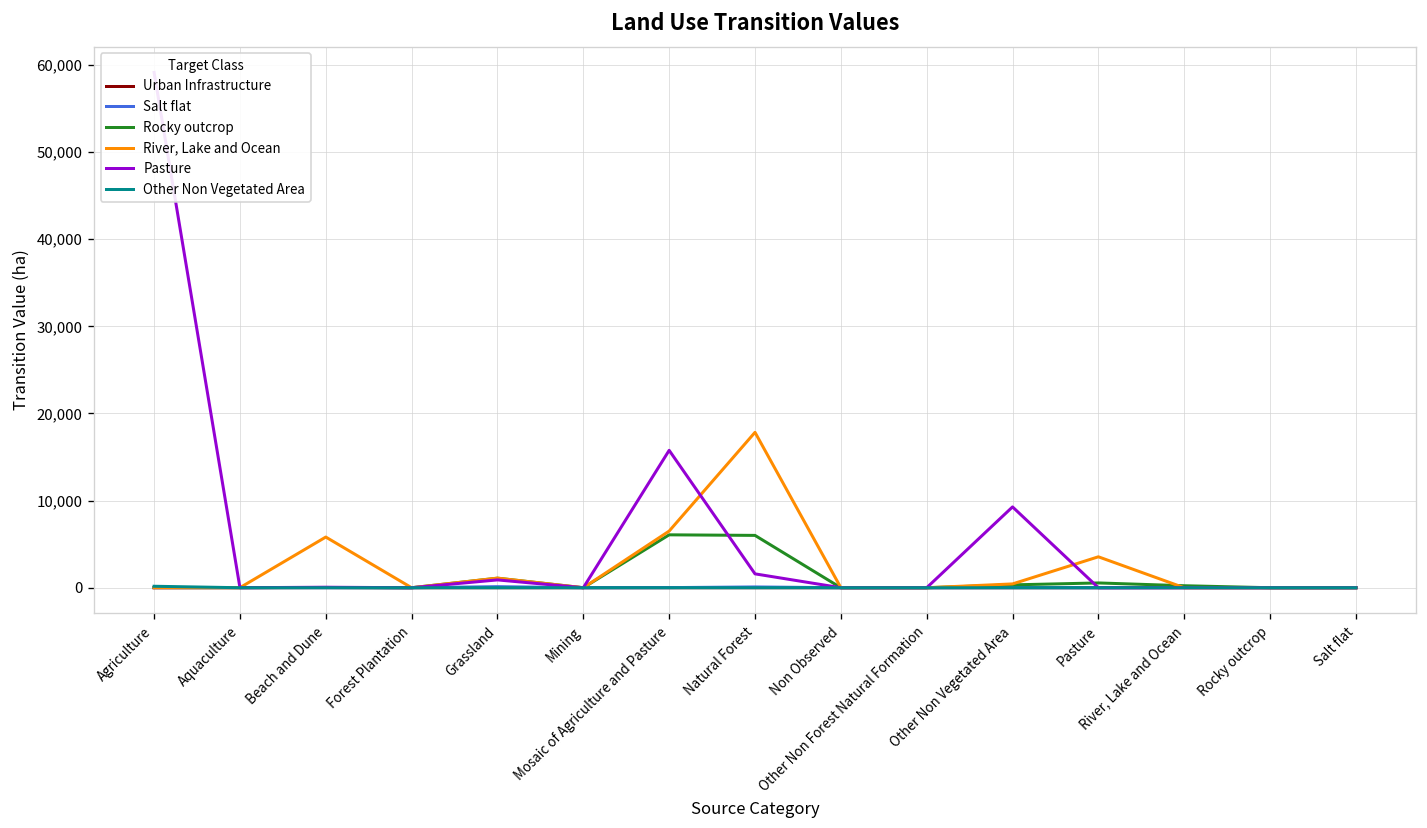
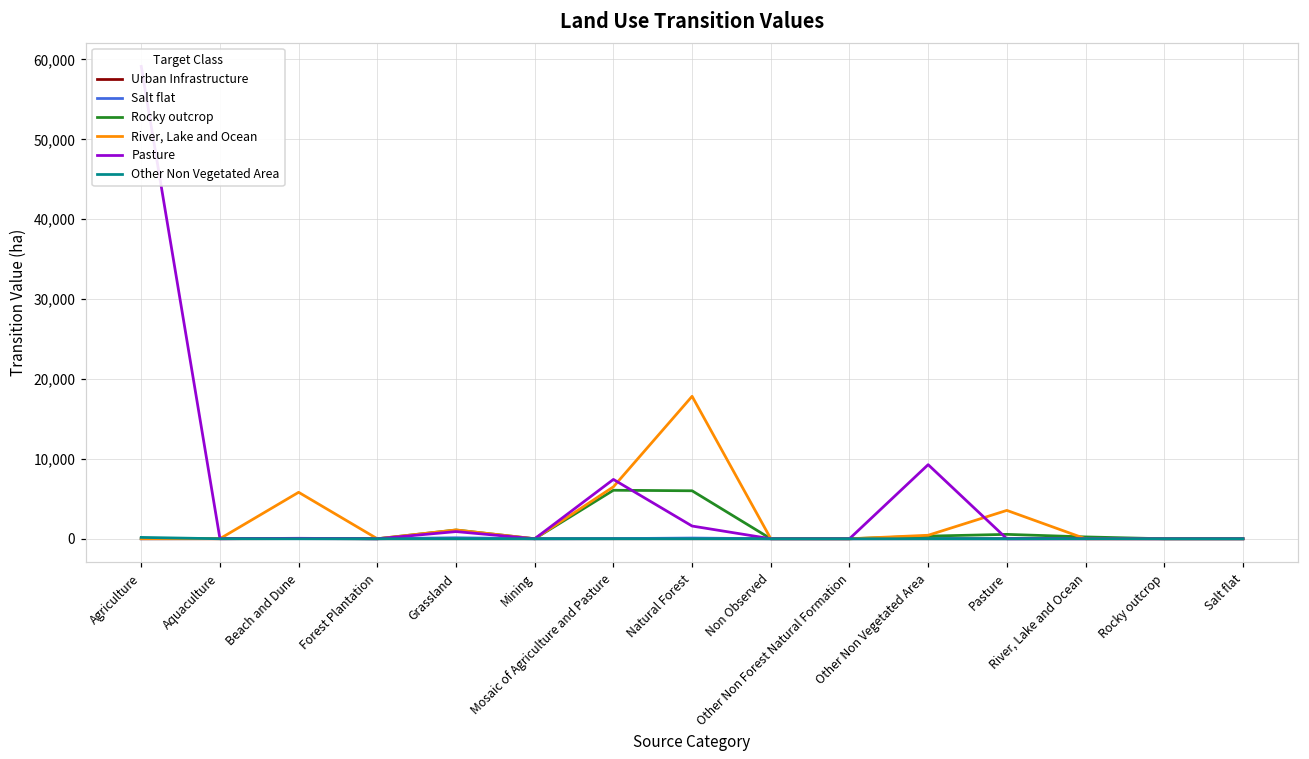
Pasture, Mosaic of Agriculture and Pasture: 16,000 -> 7,000
